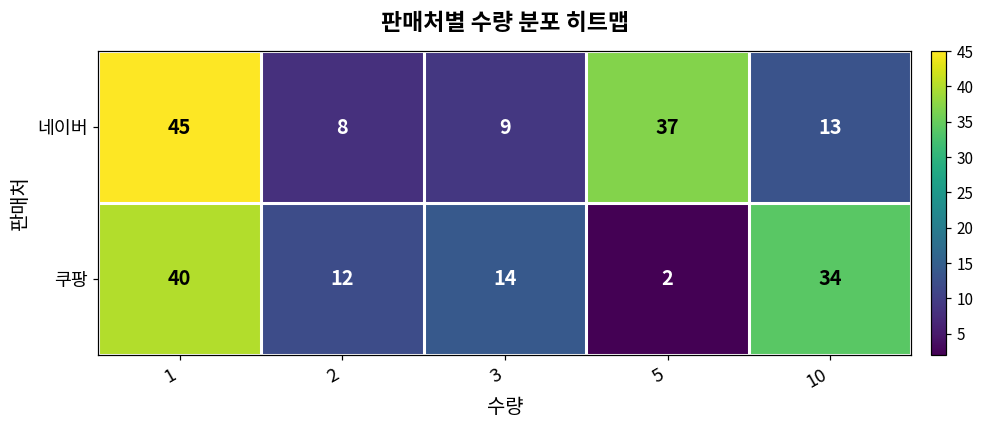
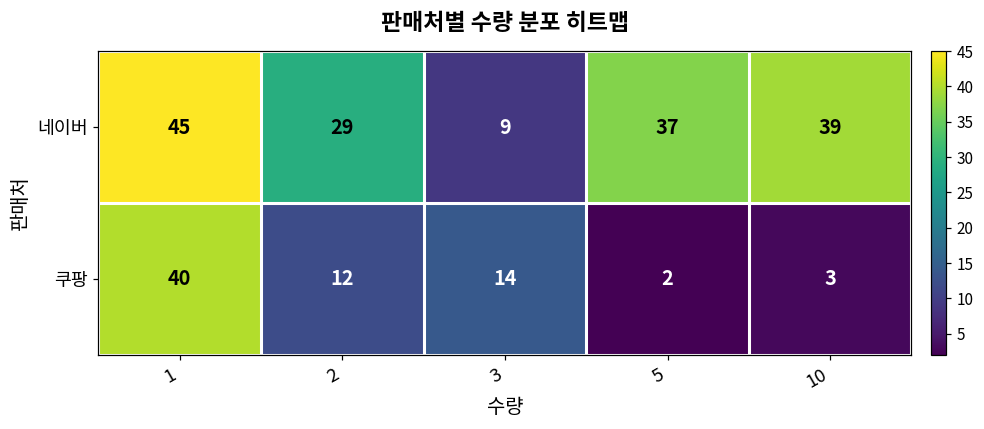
네이버, 2: 8 -> 29
네이버, 10: 13 -> 39
쿠팡, 10: 34 -> 3
